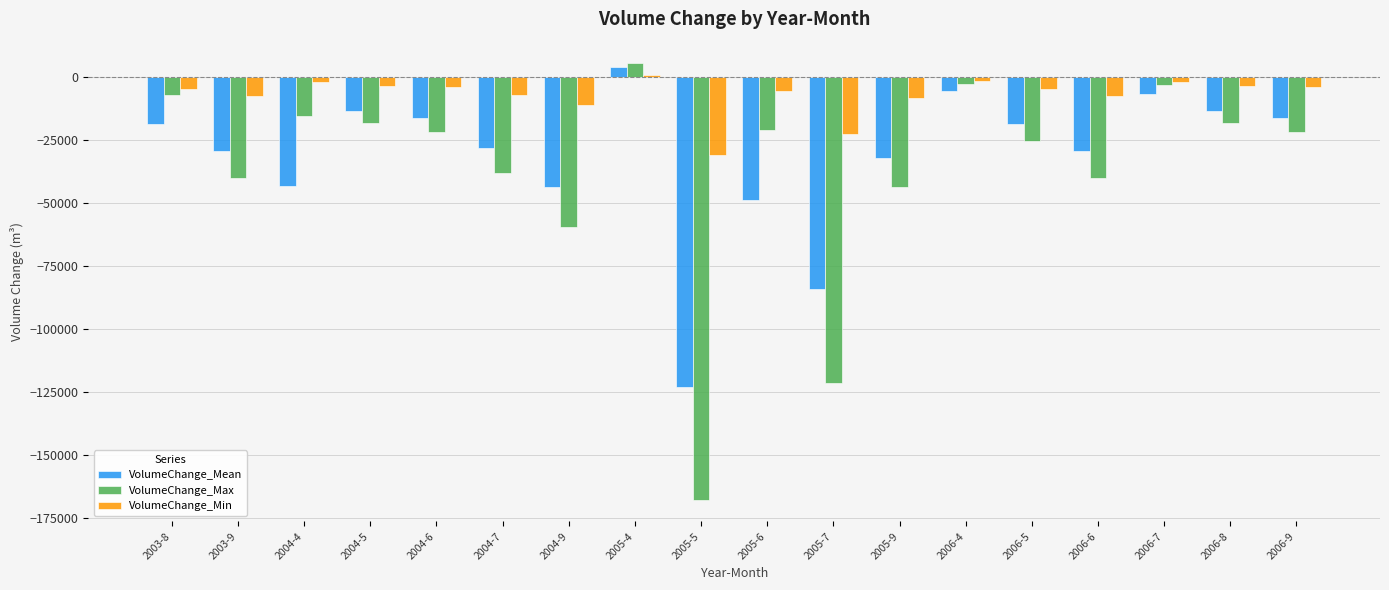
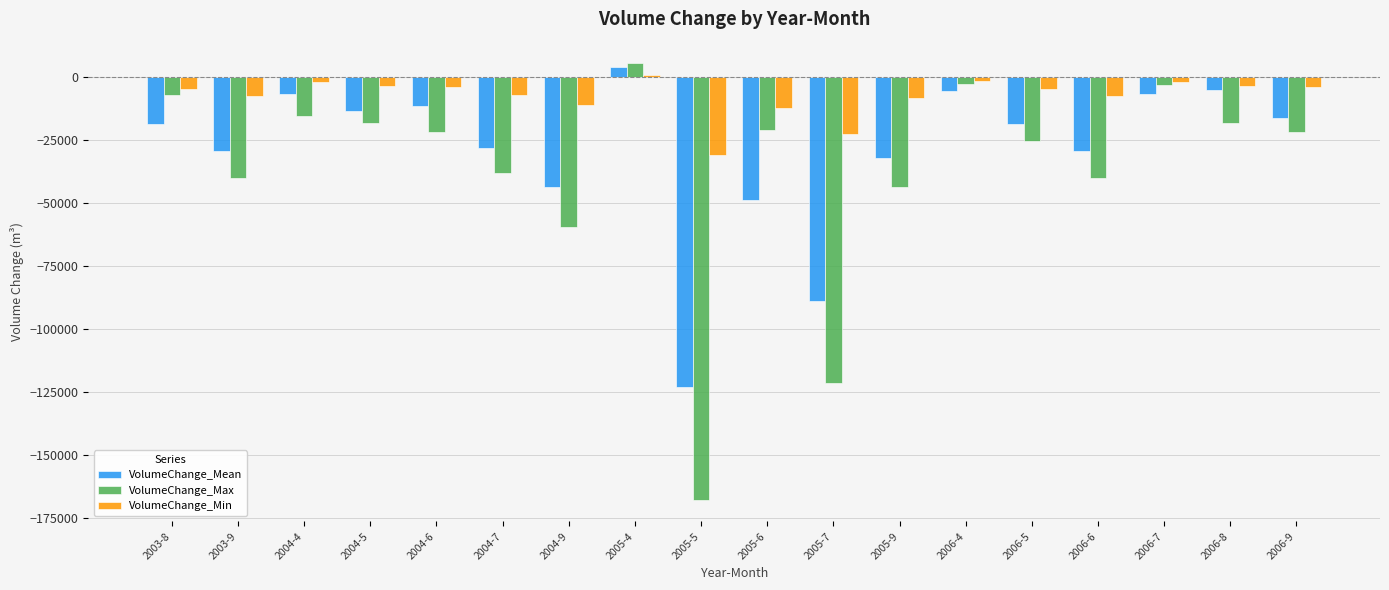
VolumeChange_Mean, 2004-4: -43000 -> -7000
VolumeChange_Mean, 2004-6: -16000 -> -11000
VolumeChange_Min, 2005-6: -5000 -> -12000
VolumeChange_Mean, 2005-7: -84000 -> -89000
VolumeChange_Mean, 2006-8: -13000 -> -5000
